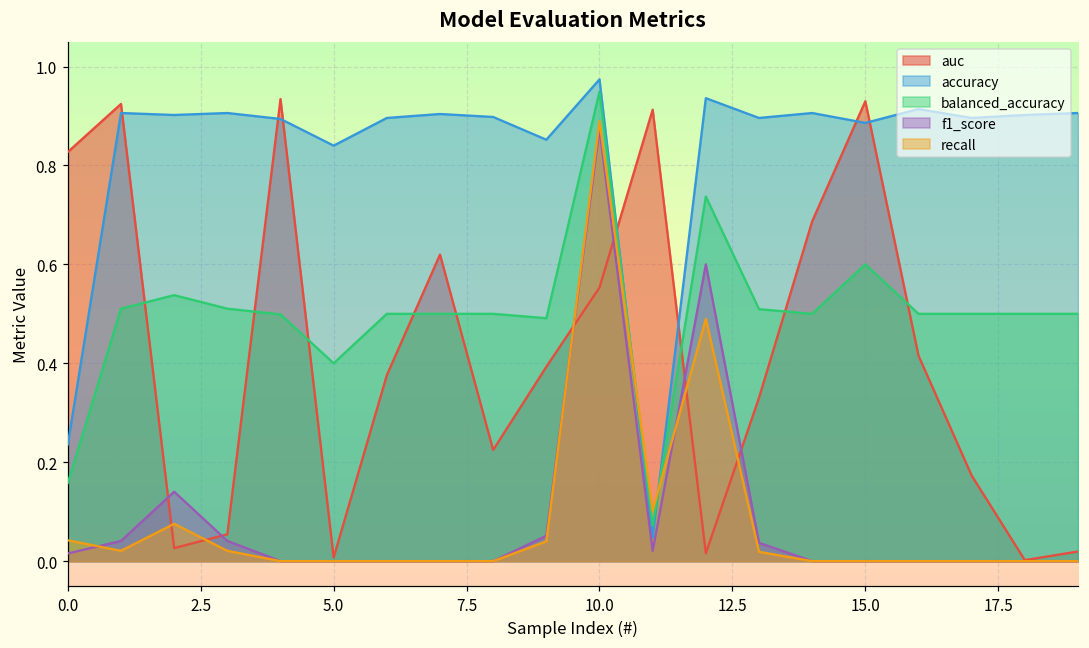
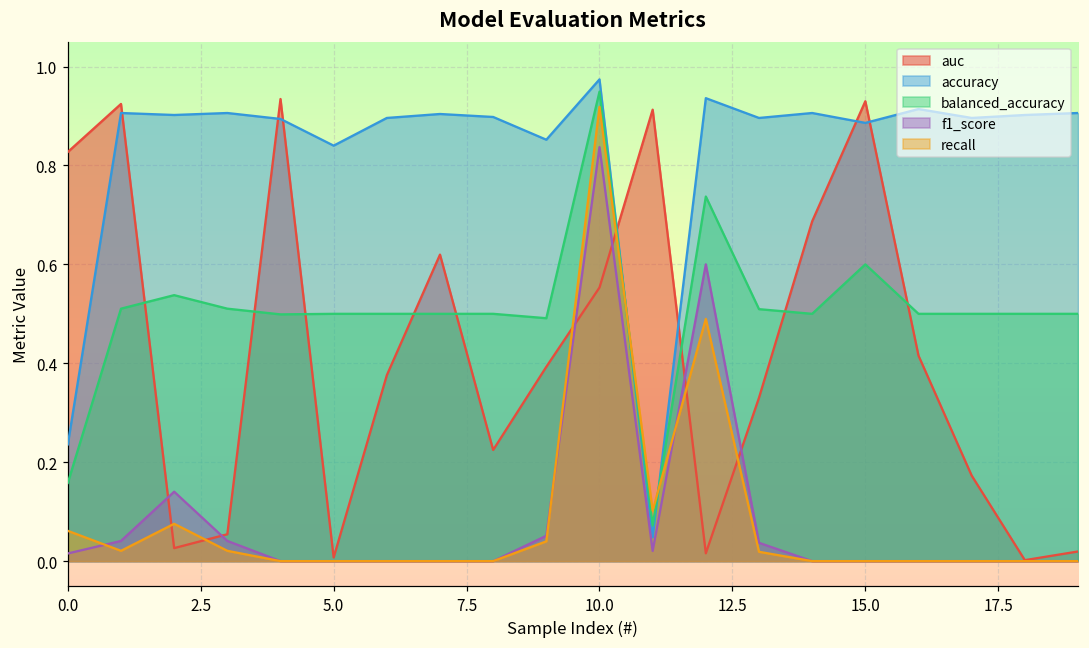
recall, 0.0: 0.04 -> 0.06
balanced_accuracy, 5.0: 0.4 -> 0.5
f1_score, 10.0: 0.87 -> 0.84
recall, 10.0: 0.89 -> 0.92
